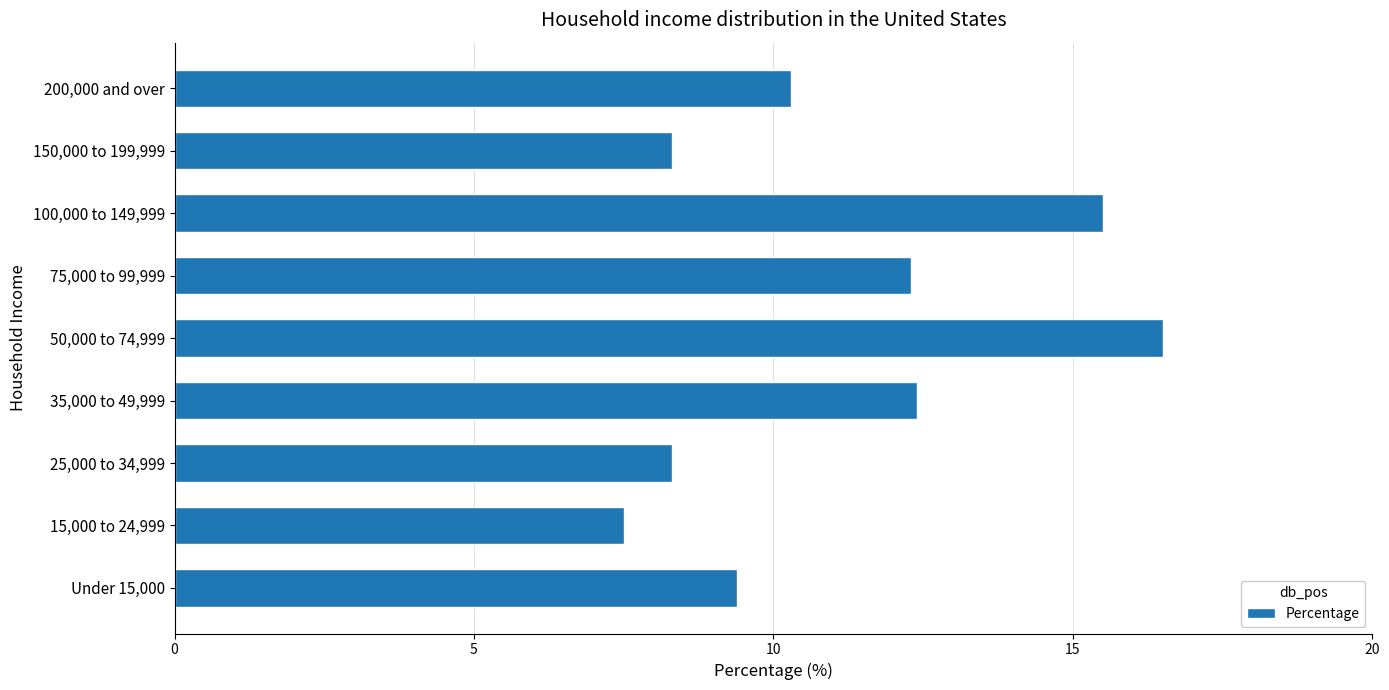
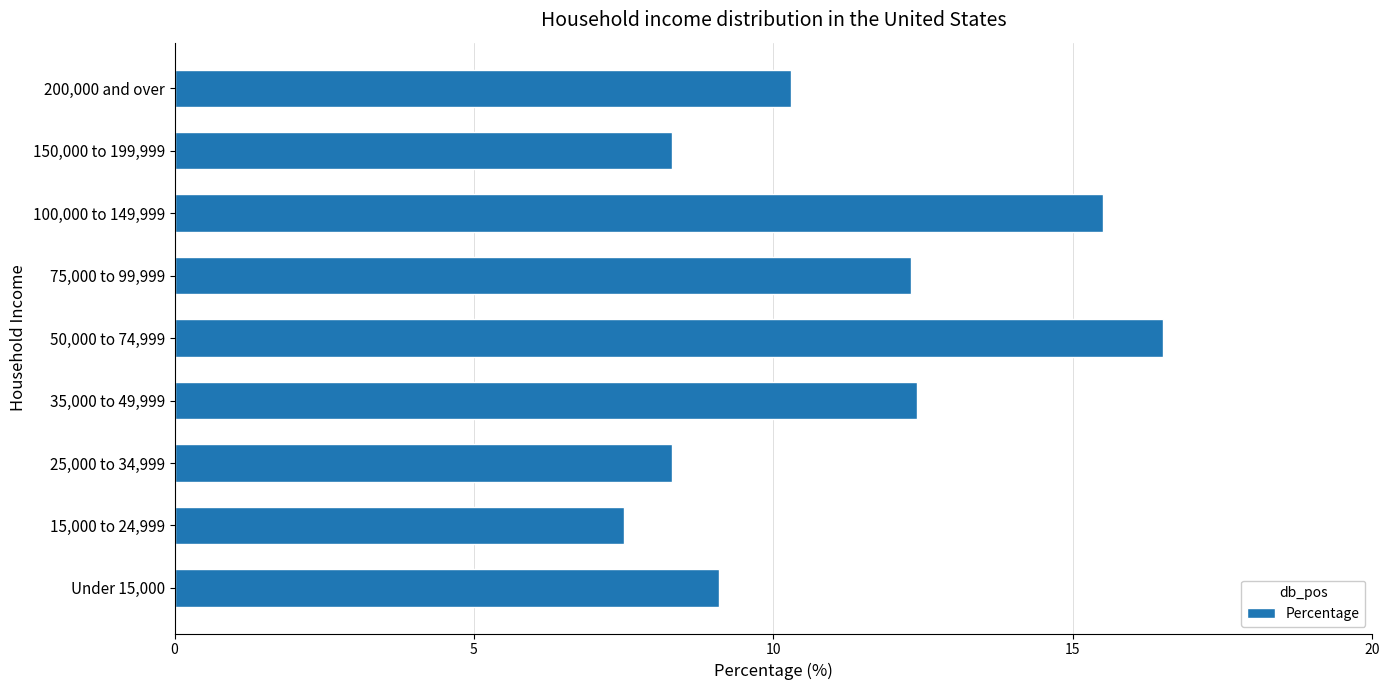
Under 15,000: 9.4 -> 9.1
